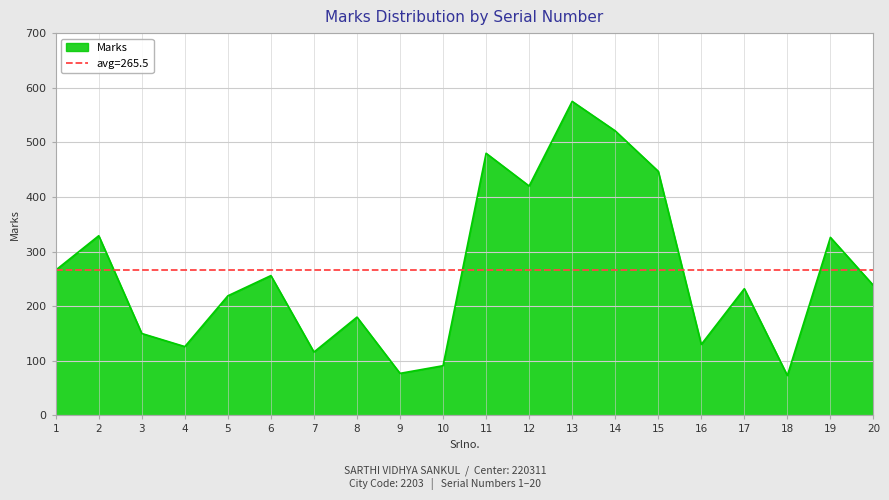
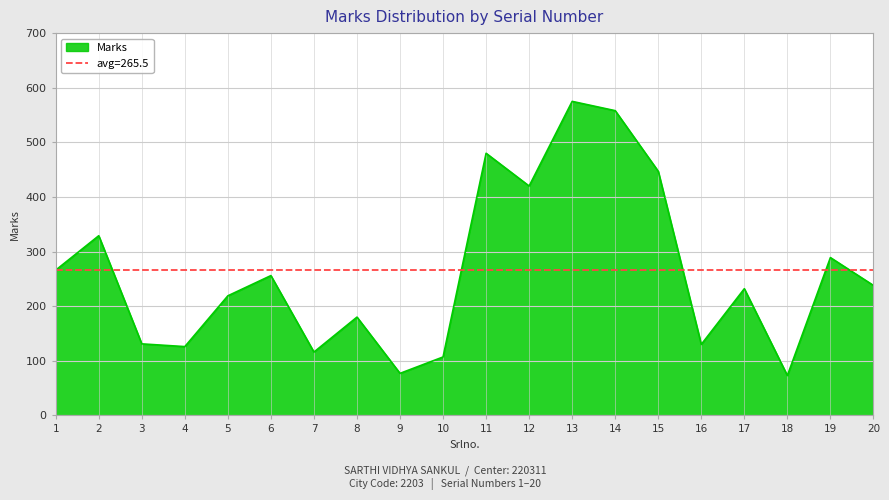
3: 150 -> 130
10: 90 -> 110
14: 520 -> 560
19: 330 -> 290
